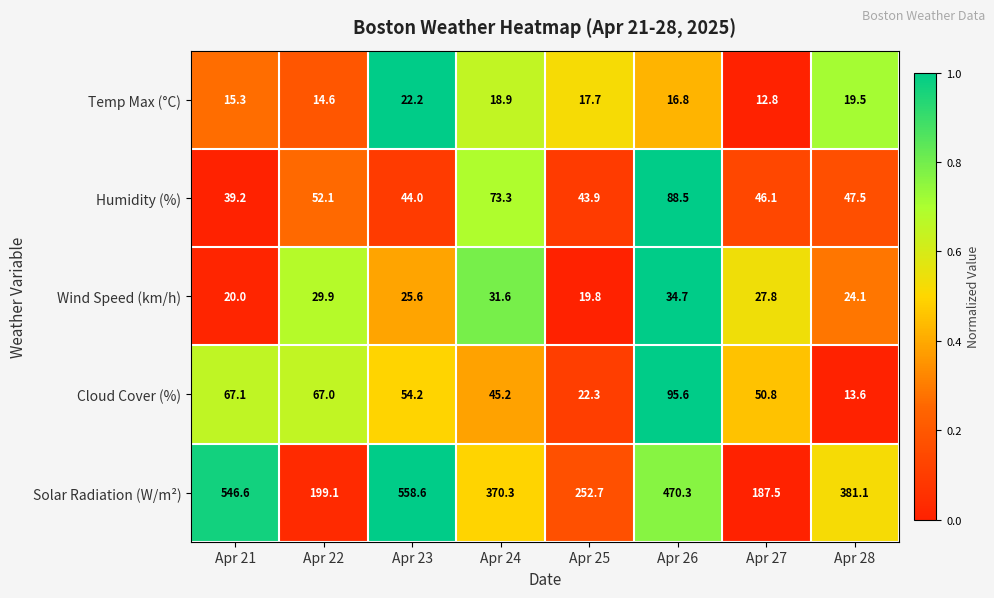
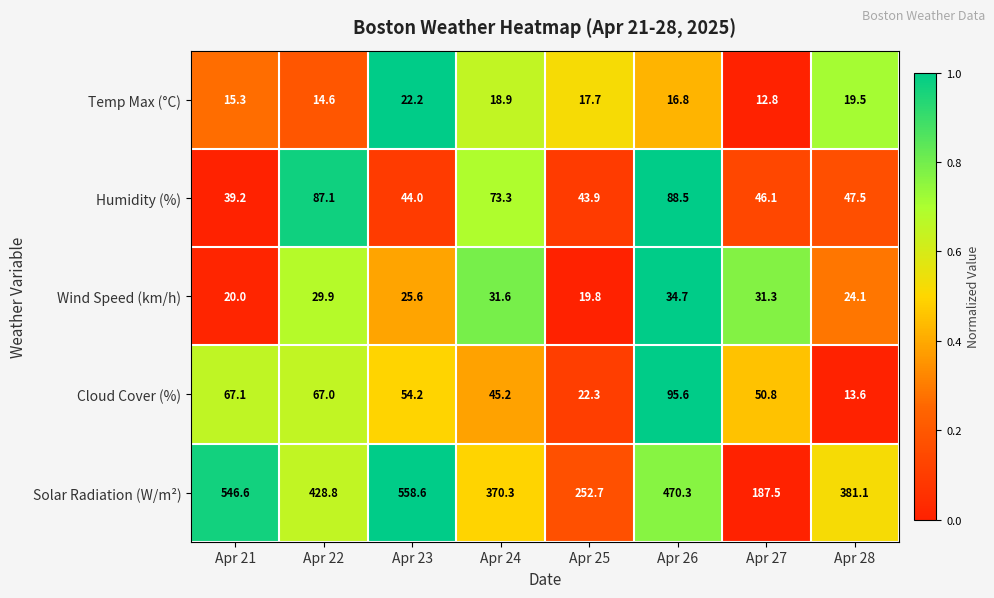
Humidity (%), Apr 22: 52.1 -> 87.1
Wind Speed (km/h), Apr 27: 27.8 -> 31.3
Solar Radiation (W/m²), Apr 22: 199.1 -> 428.8
